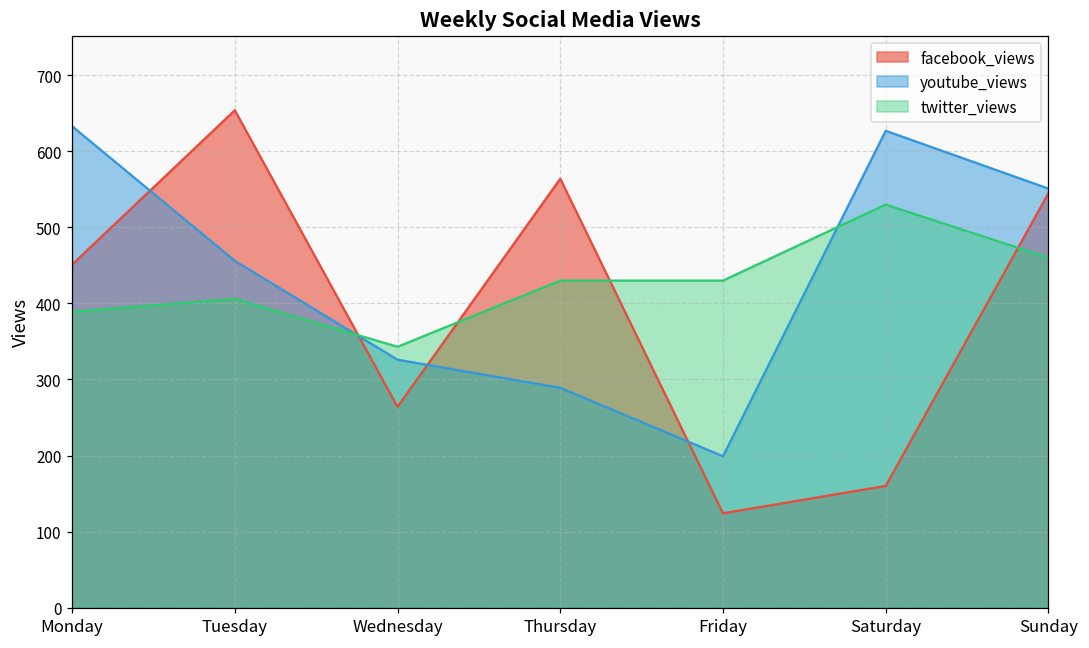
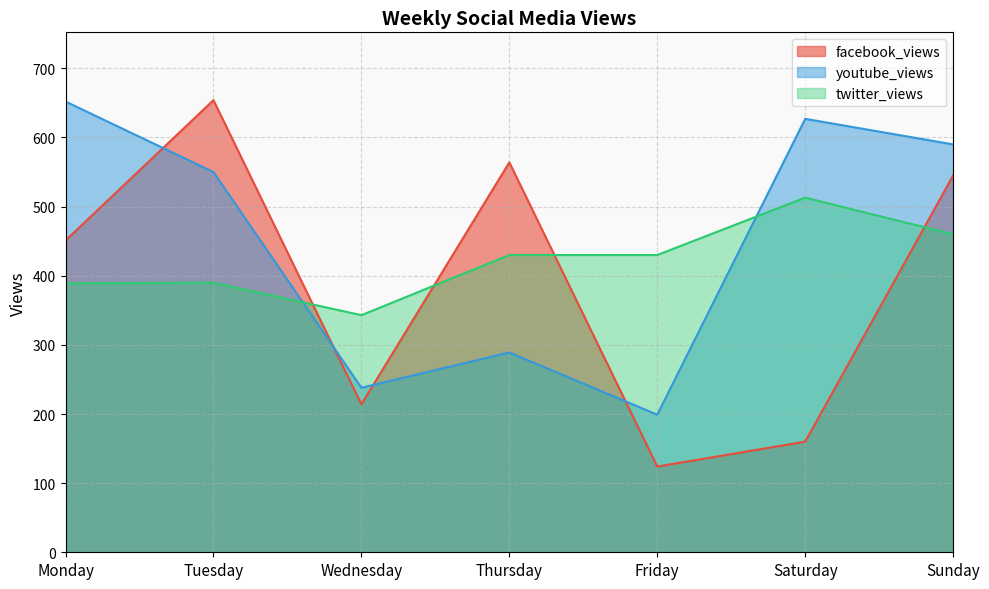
youtube_views, Monday: 630 -> 650
youtube_views, Tuesday: 460 -> 550
twitter_views, Tuesday: 410 -> 390
facebook_views, Wednesday: 260 -> 210
youtube_views, Wednesday: 330 -> 240
twitter_views, Saturday: 530 -> 510
youtube_views, Sunday: 550 -> 590
